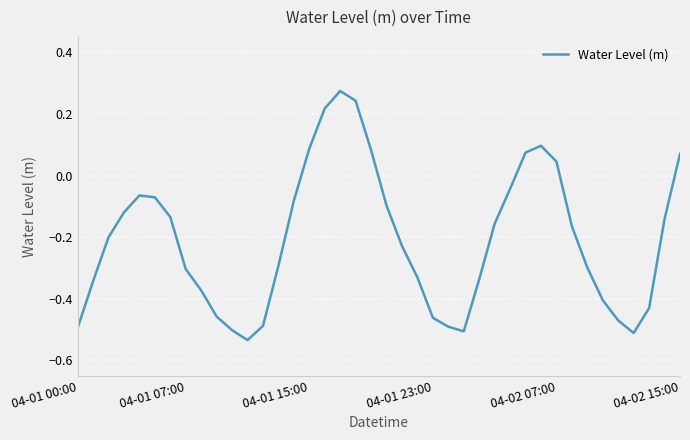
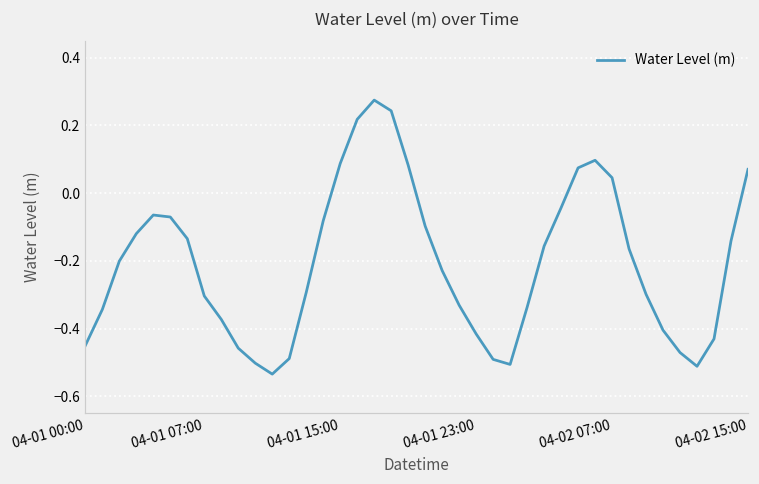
04-01 00:00: -0.49 -> -0.45
04-01 23:00: -0.46 -> -0.42
